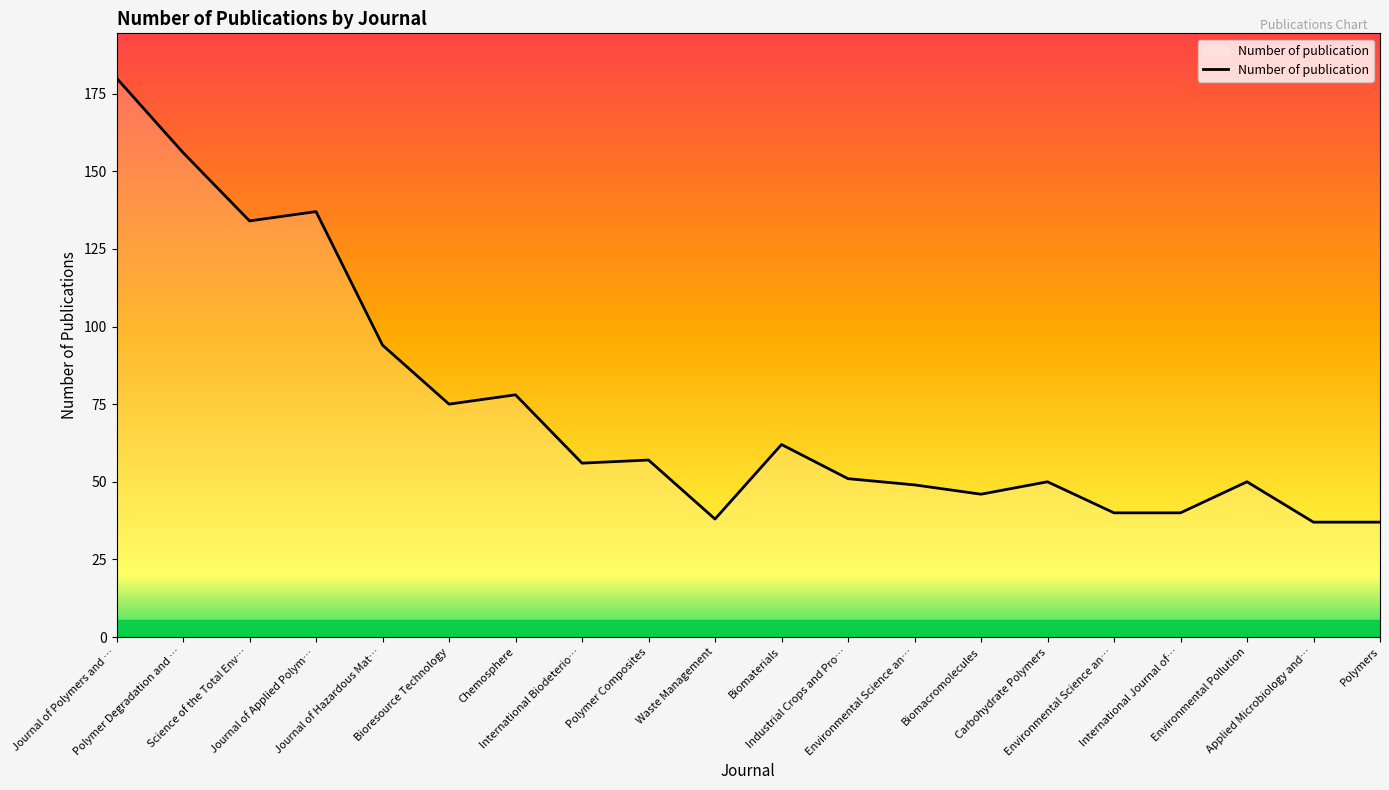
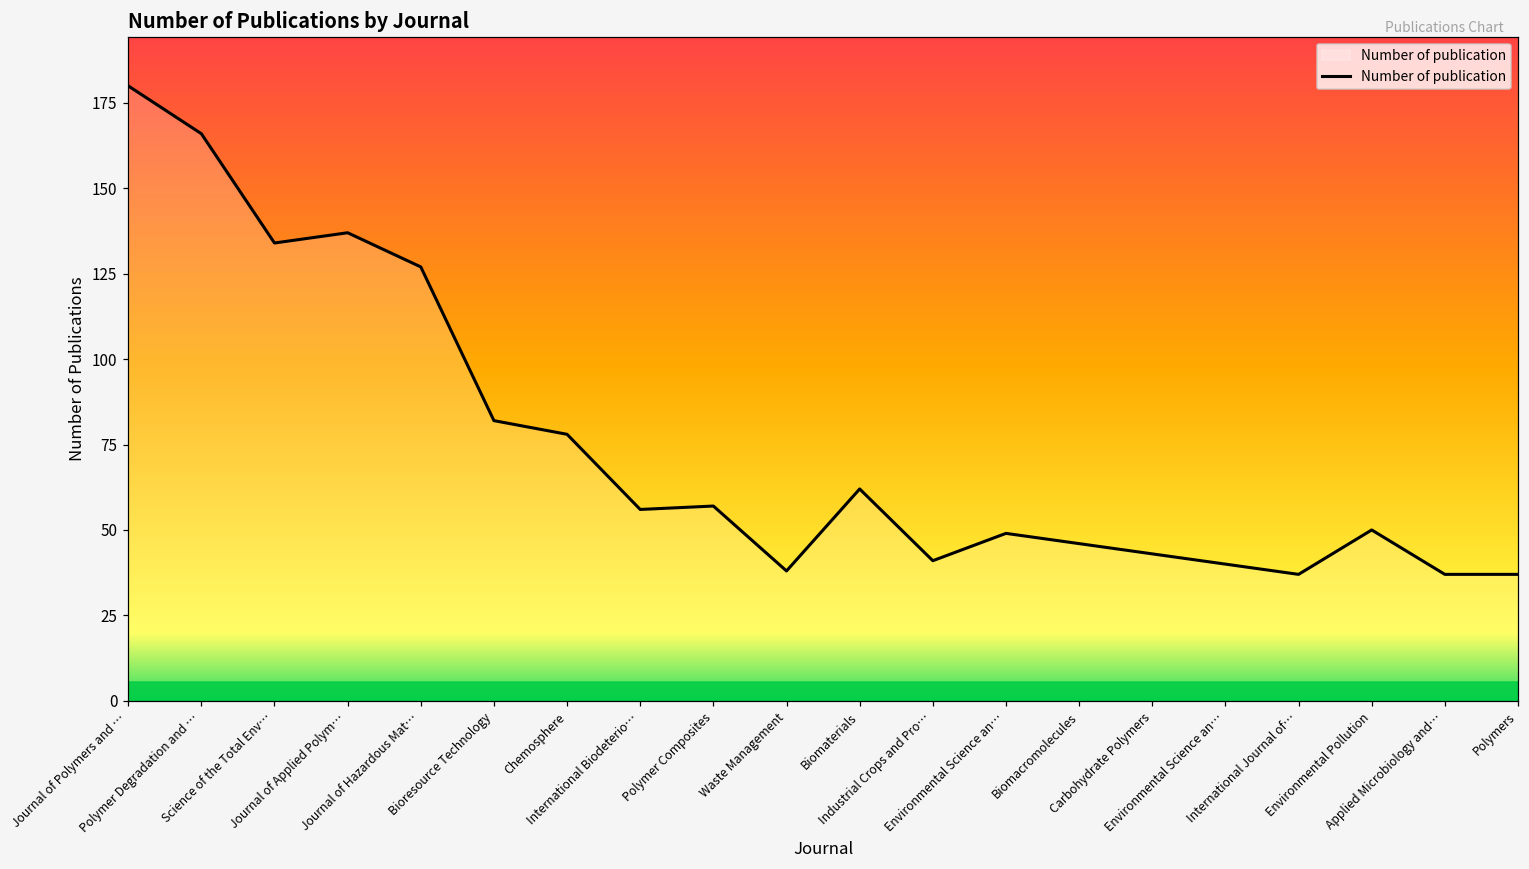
Polymer Degradation and …: 156 -> 166
Journal of Hazardous Mat…: 94 -> 127
Bioresource Technology: 75 -> 82
Industrial Crops and Pro…: 51 -> 41
Carbohydrate Polymers: 50 -> 43
International Journal of…: 40 -> 37
